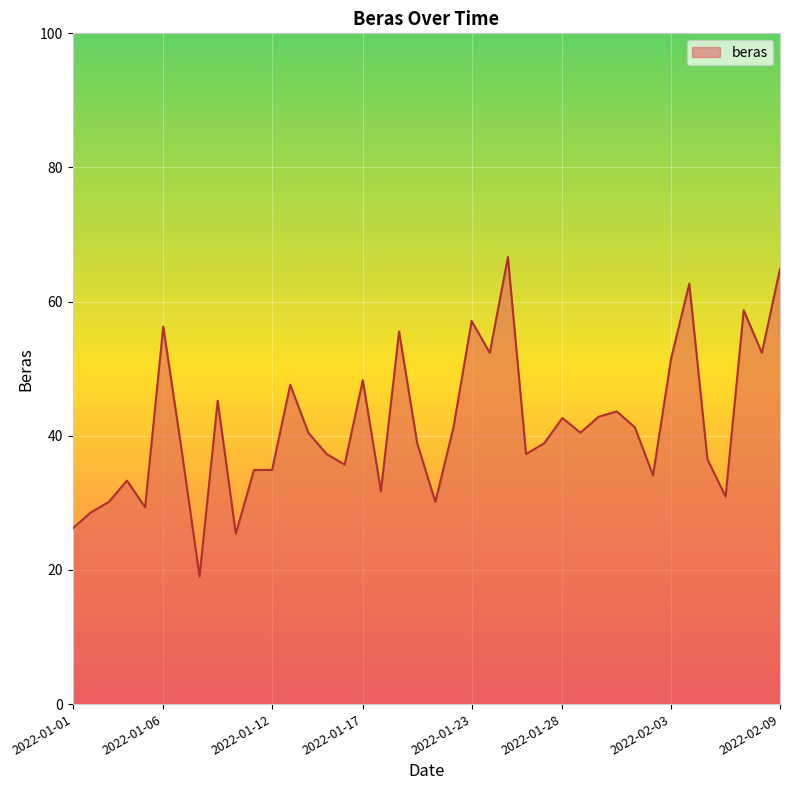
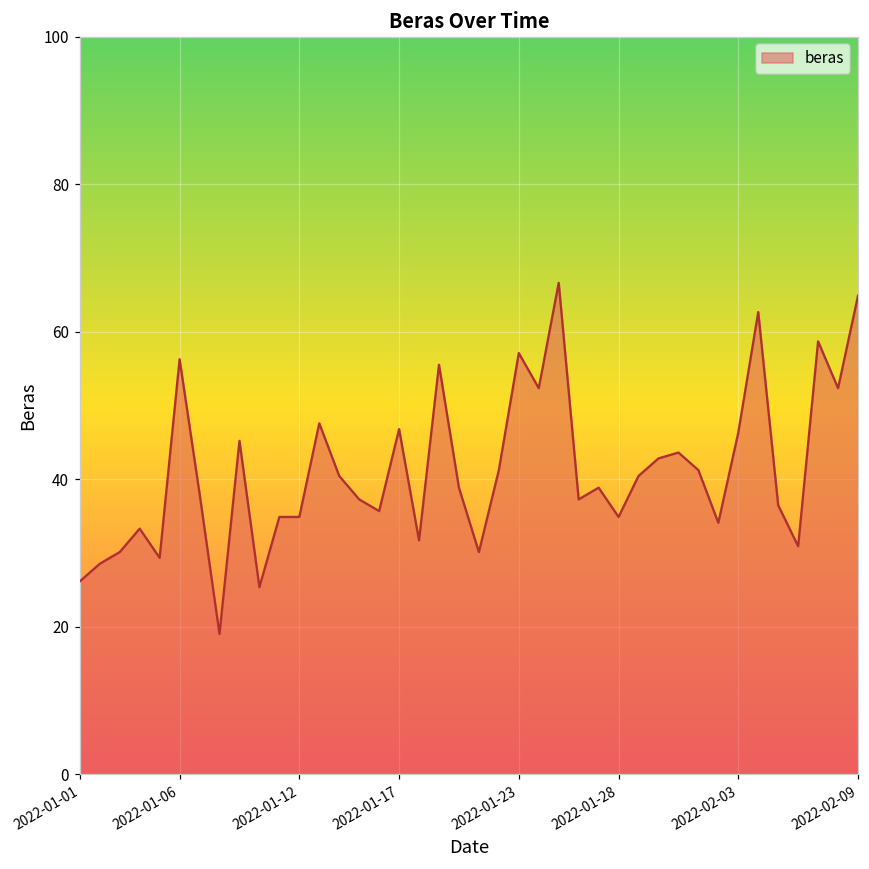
2022-01-17: 48 -> 47
2022-01-28: 43 -> 35
2022-02-03: 52 -> 46
